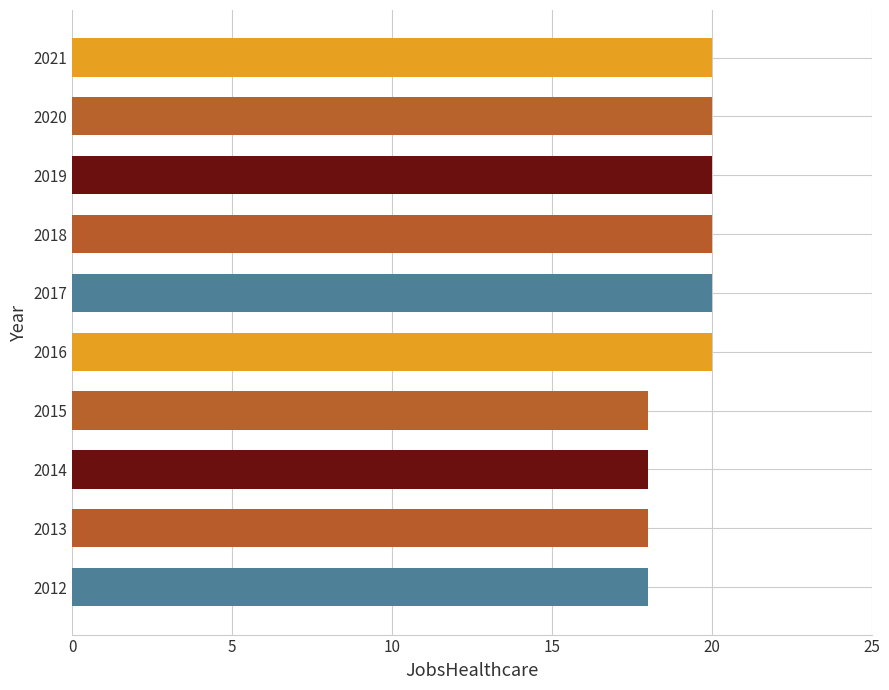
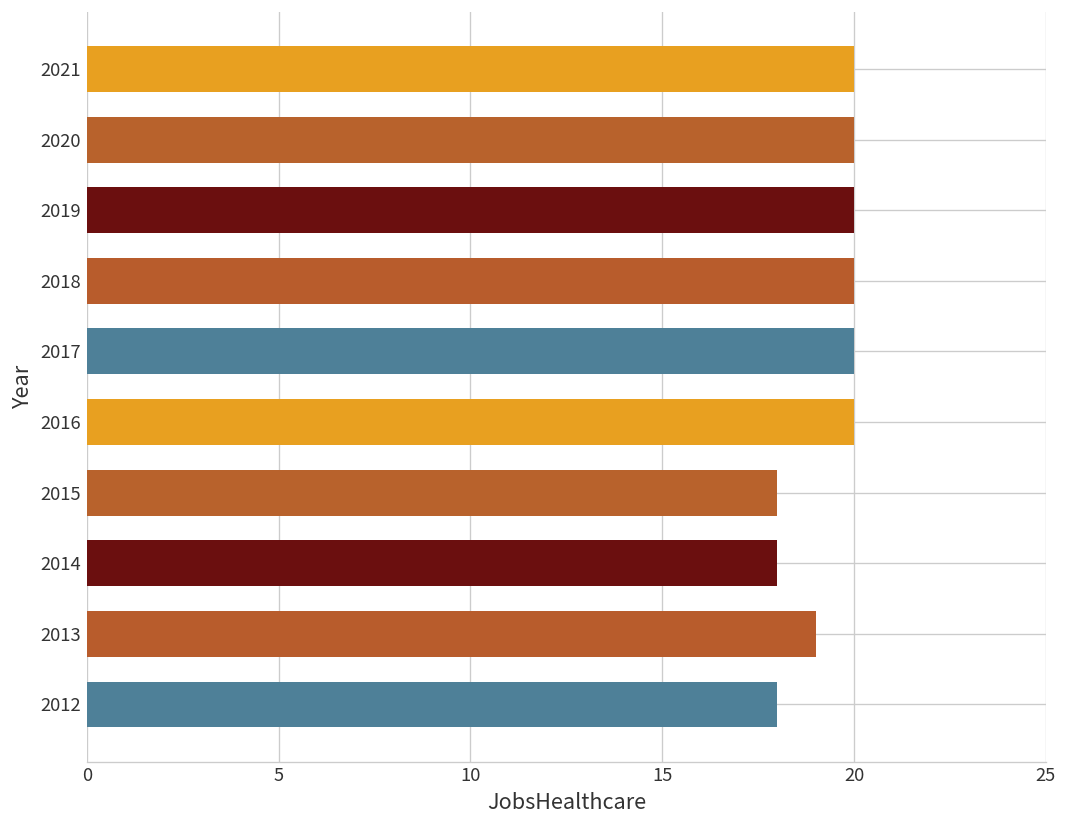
2013: 18 -> 19
